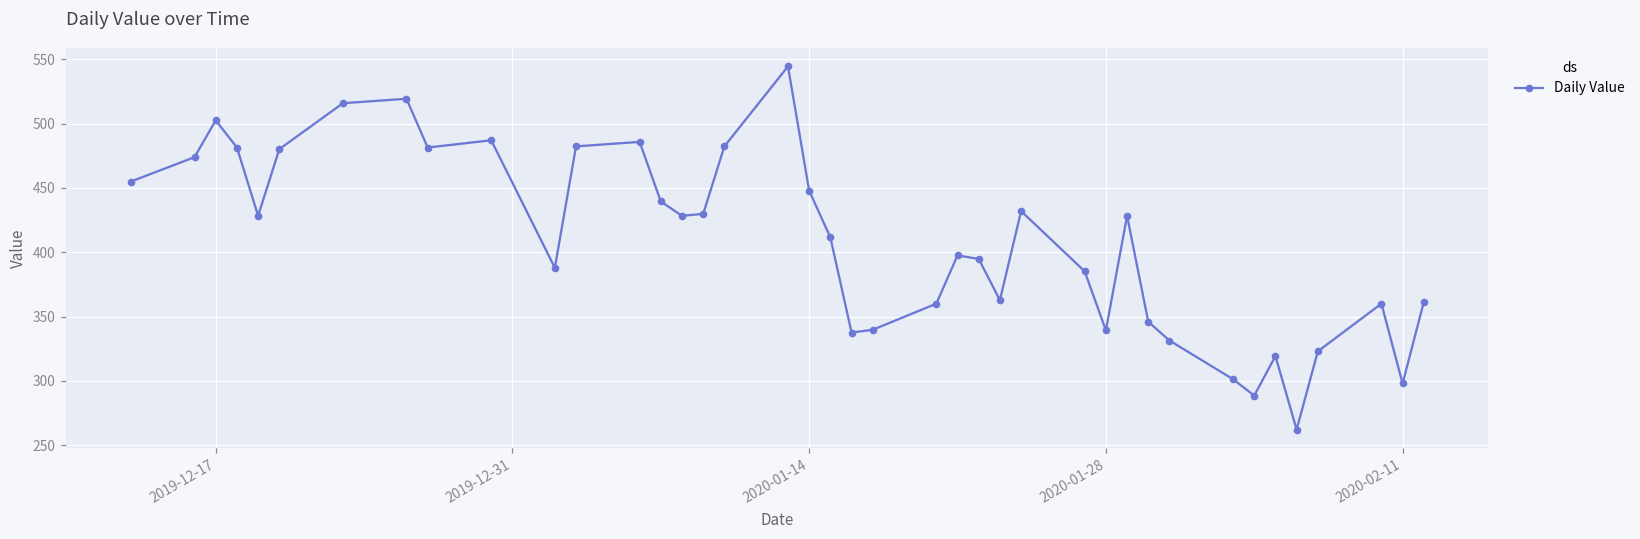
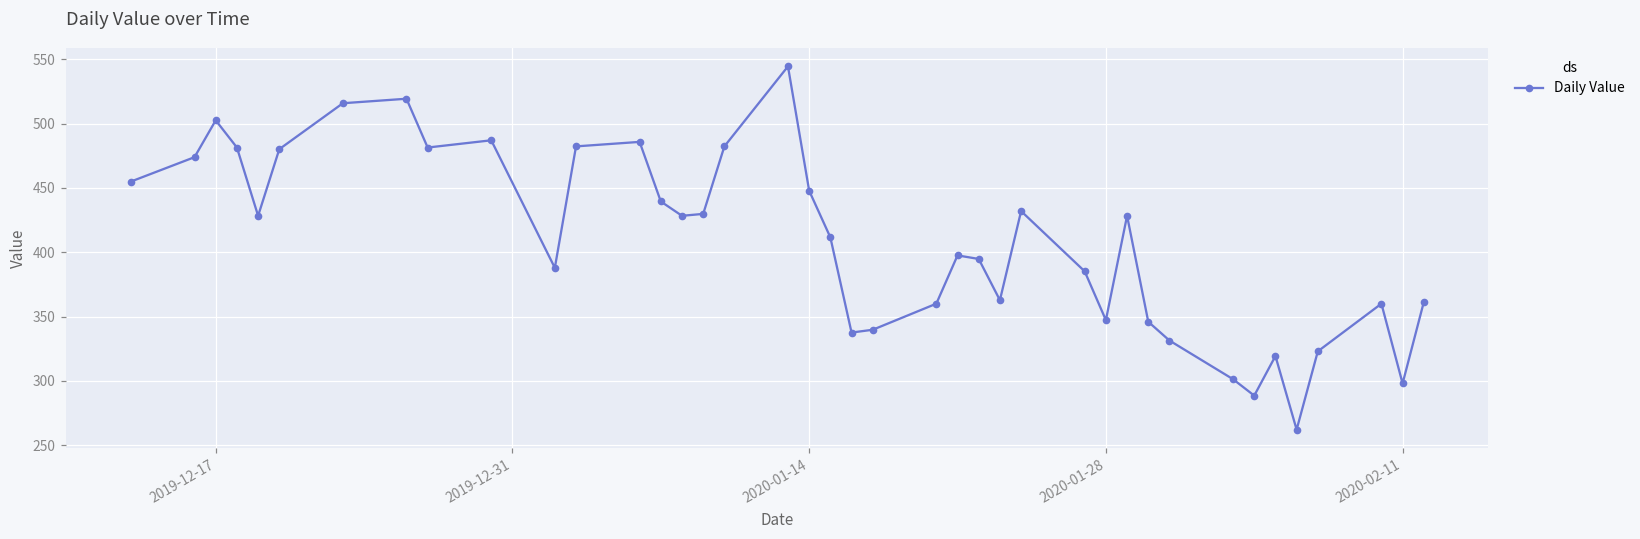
2020-01-28: 339 -> 347
